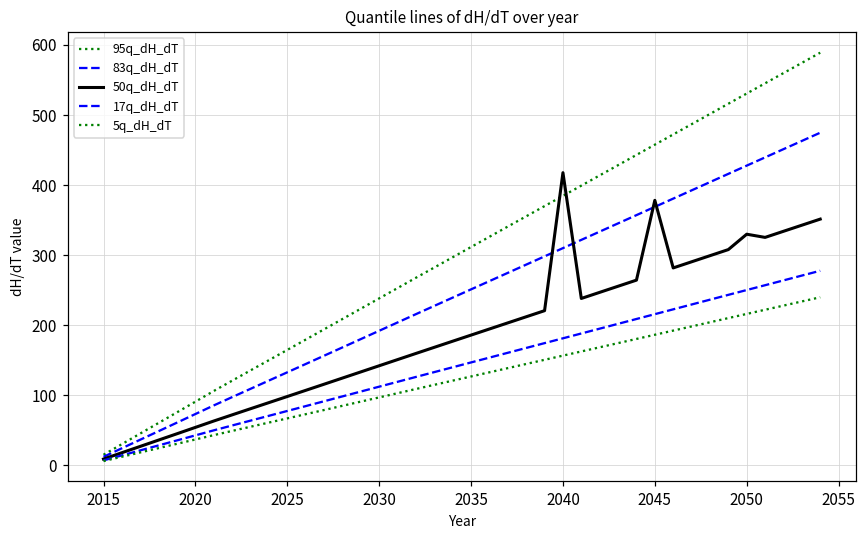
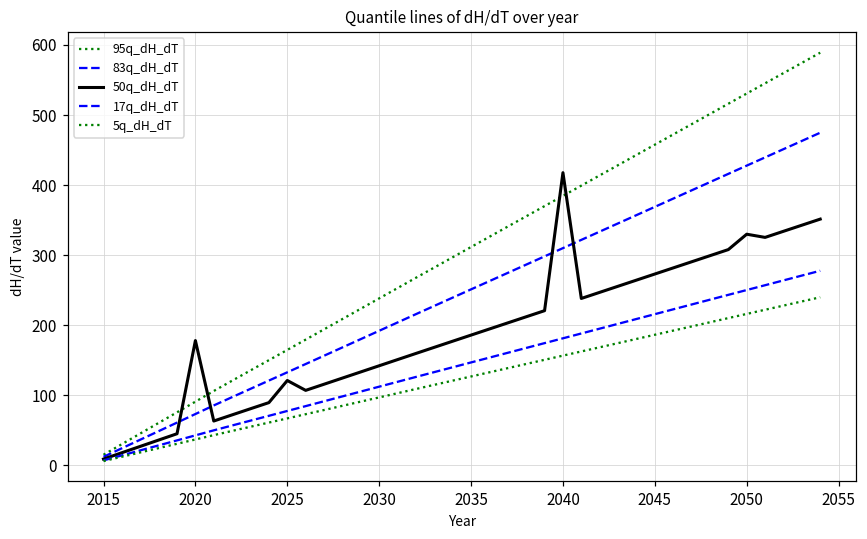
50q_dH_dT, 2020: 50 -> 180
50q_dH_dT, 2025: 100 -> 120
50q_dH_dT, 2045: 380 -> 270
